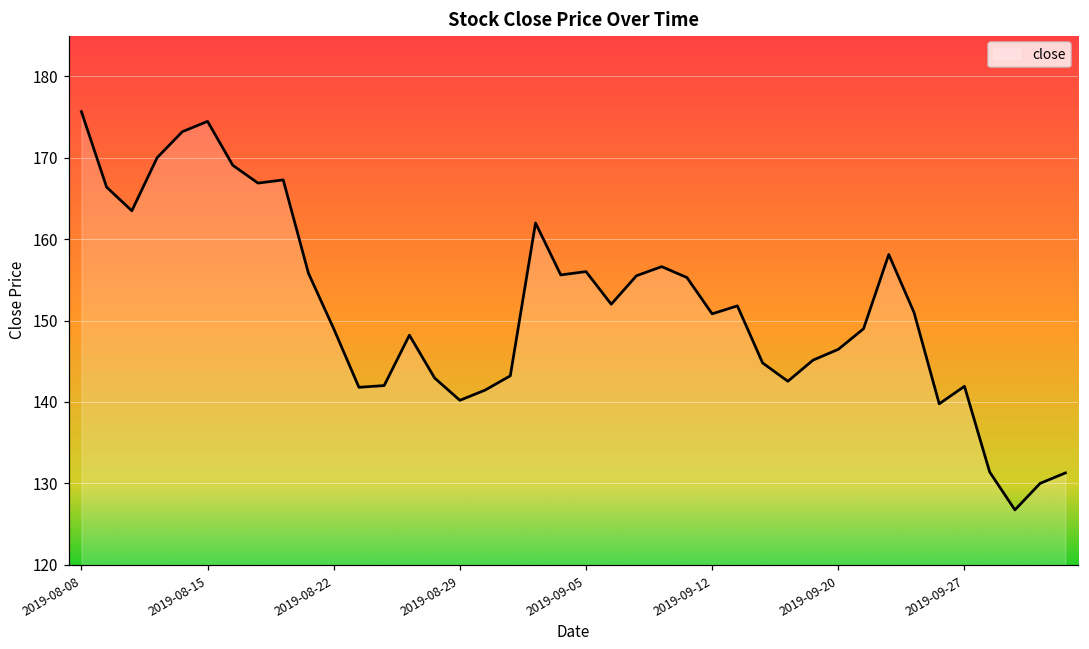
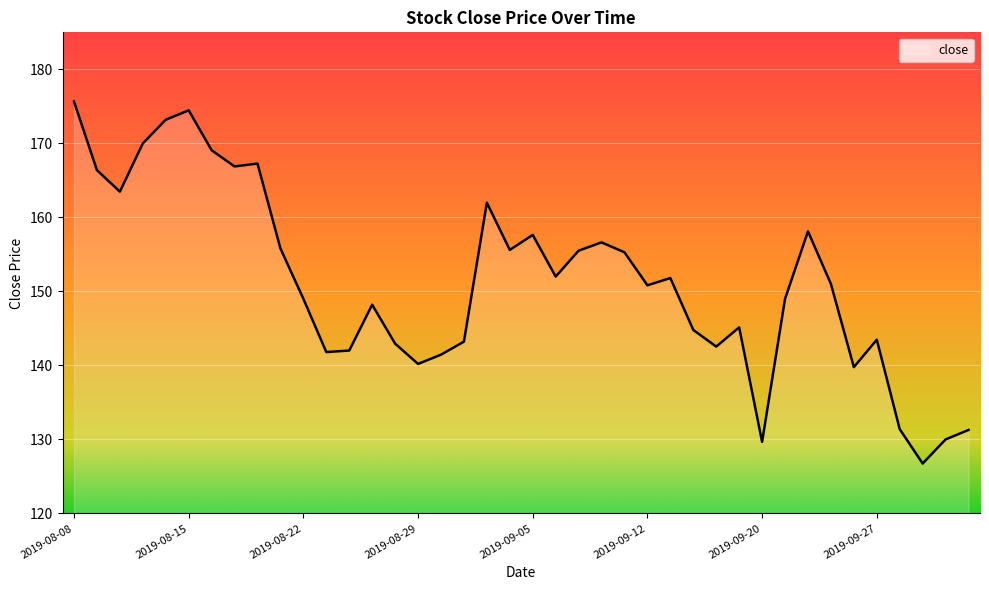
2019-09-05: 156 -> 158
2019-09-20: 146 -> 130
2019-09-27: 142 -> 143
